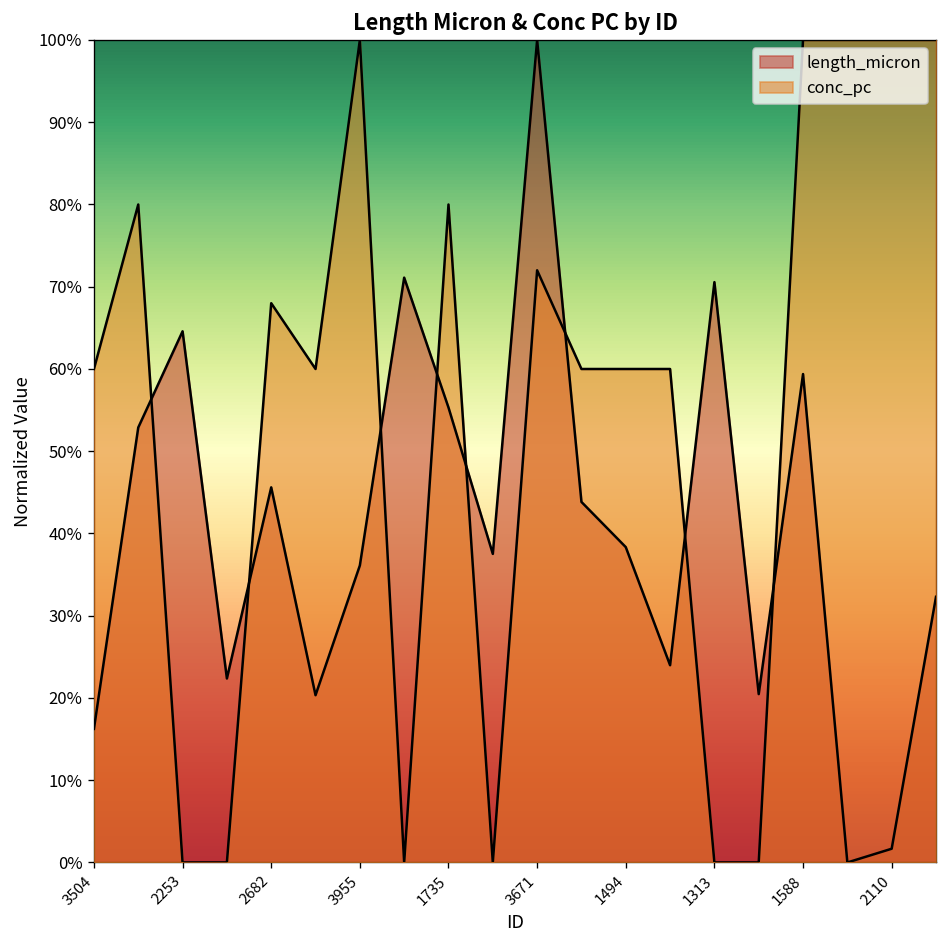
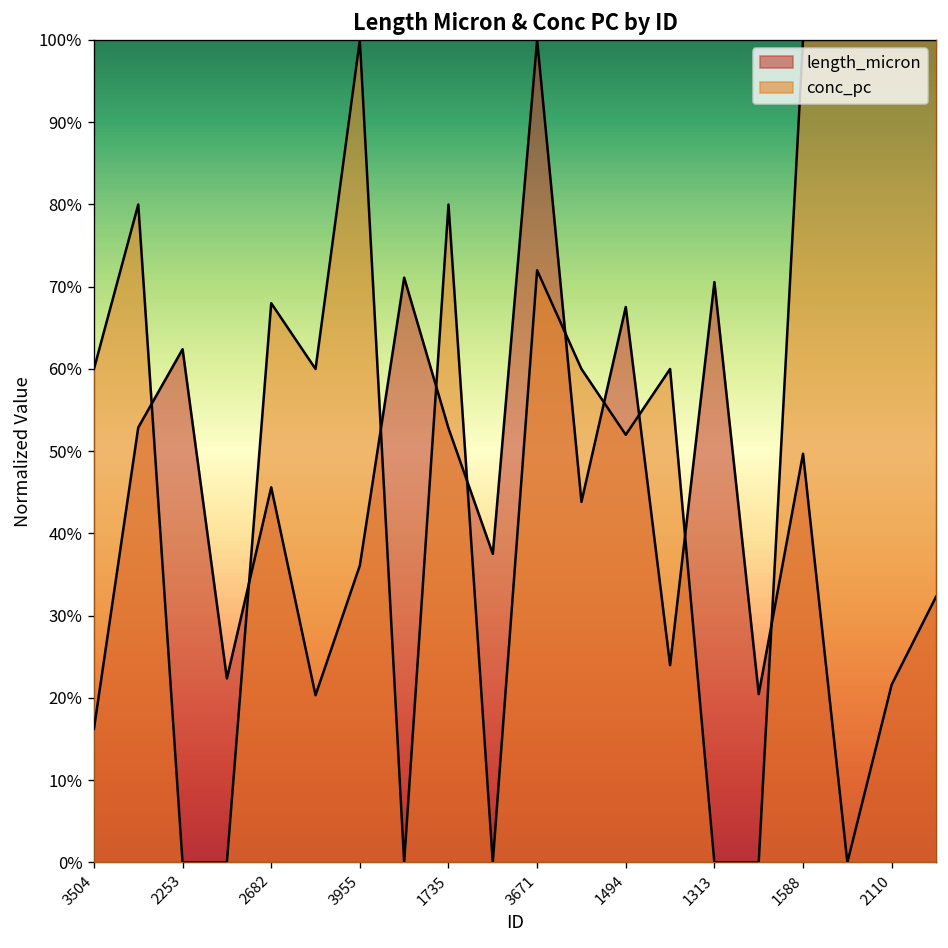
length_micron, 2253: 65% -> 62%
length_micron, 1735: 55% -> 53%
length_micron, 1494: 38% -> 68%
conc_pc, 1494: 60% -> 52%
length_micron, 1588: 59% -> 50%
length_micron, 2110: 2% -> 22%
